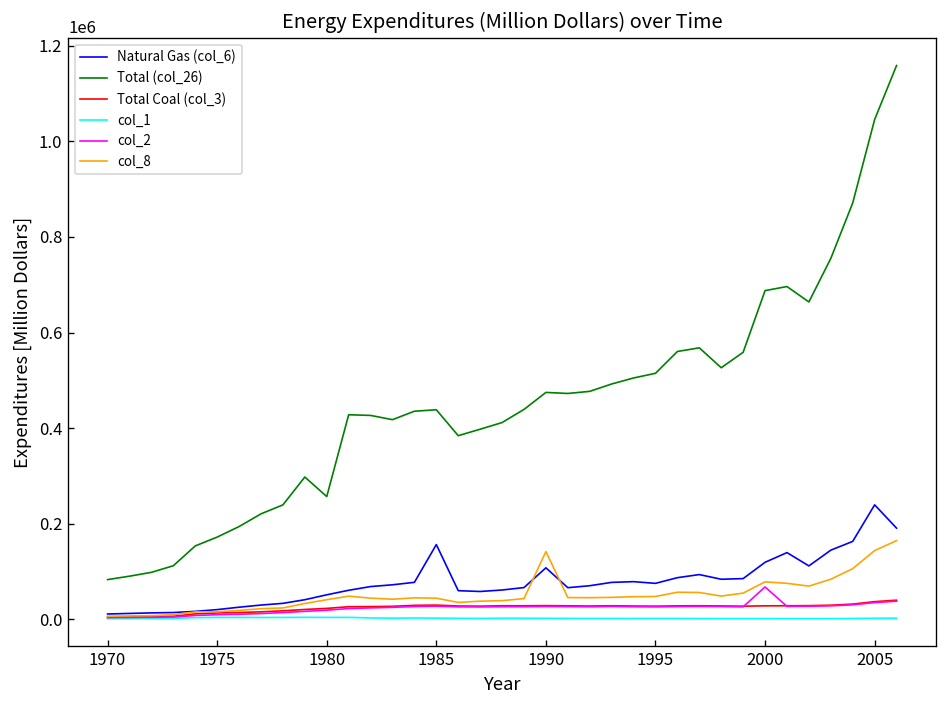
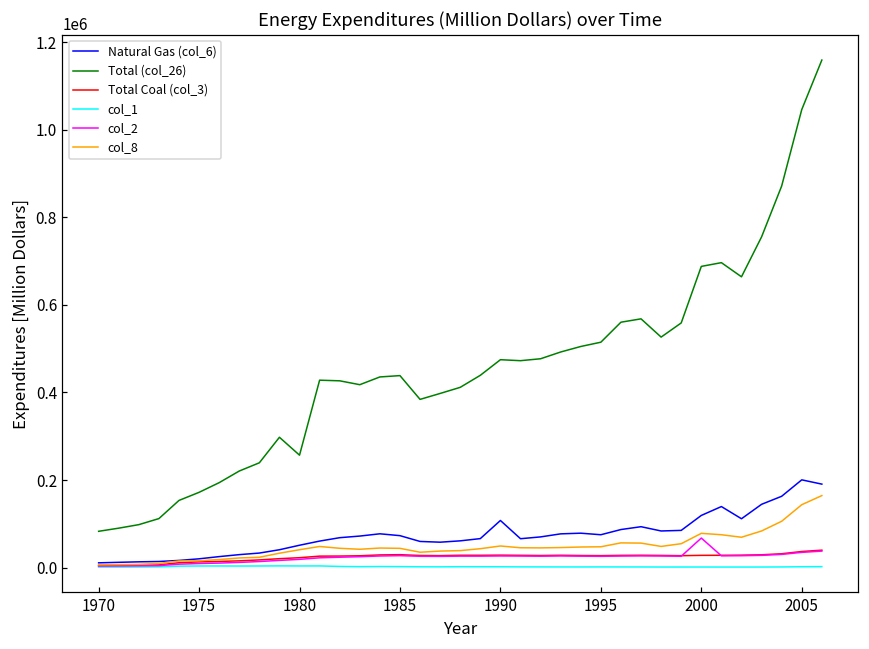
Natural Gas (col_6), 1985: 160000 -> 70000
col_8, 1990: 140000 -> 50000
Natural Gas (col_6), 2005: 240000 -> 200000
